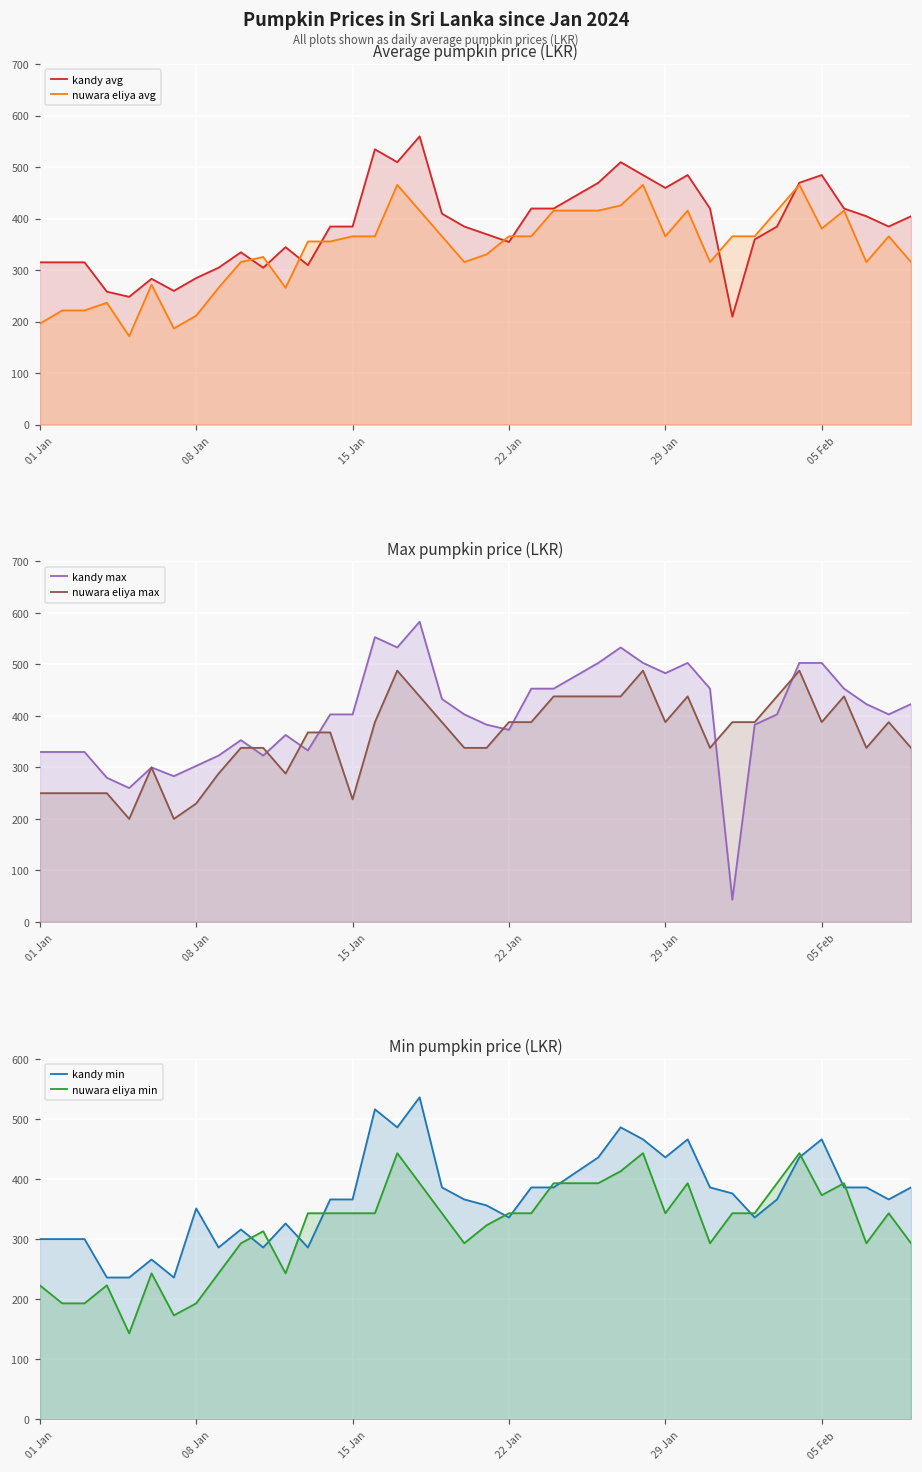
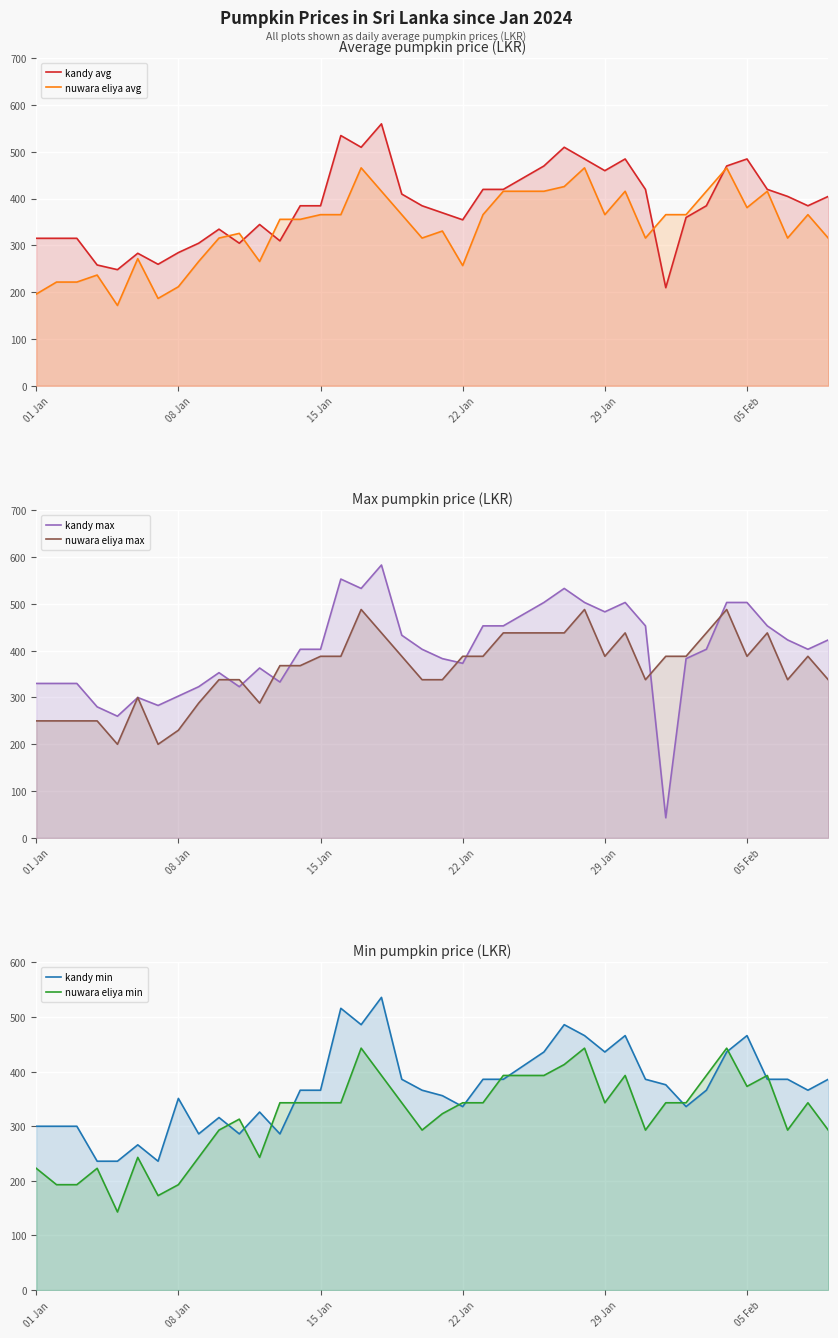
Average pumpkin price (LKR), nuwara eliya avg, 22 Jan: 370 -> 260
Max pumpkin price (LKR), nuwara eliya max, 15 Jan: 240 -> 390
